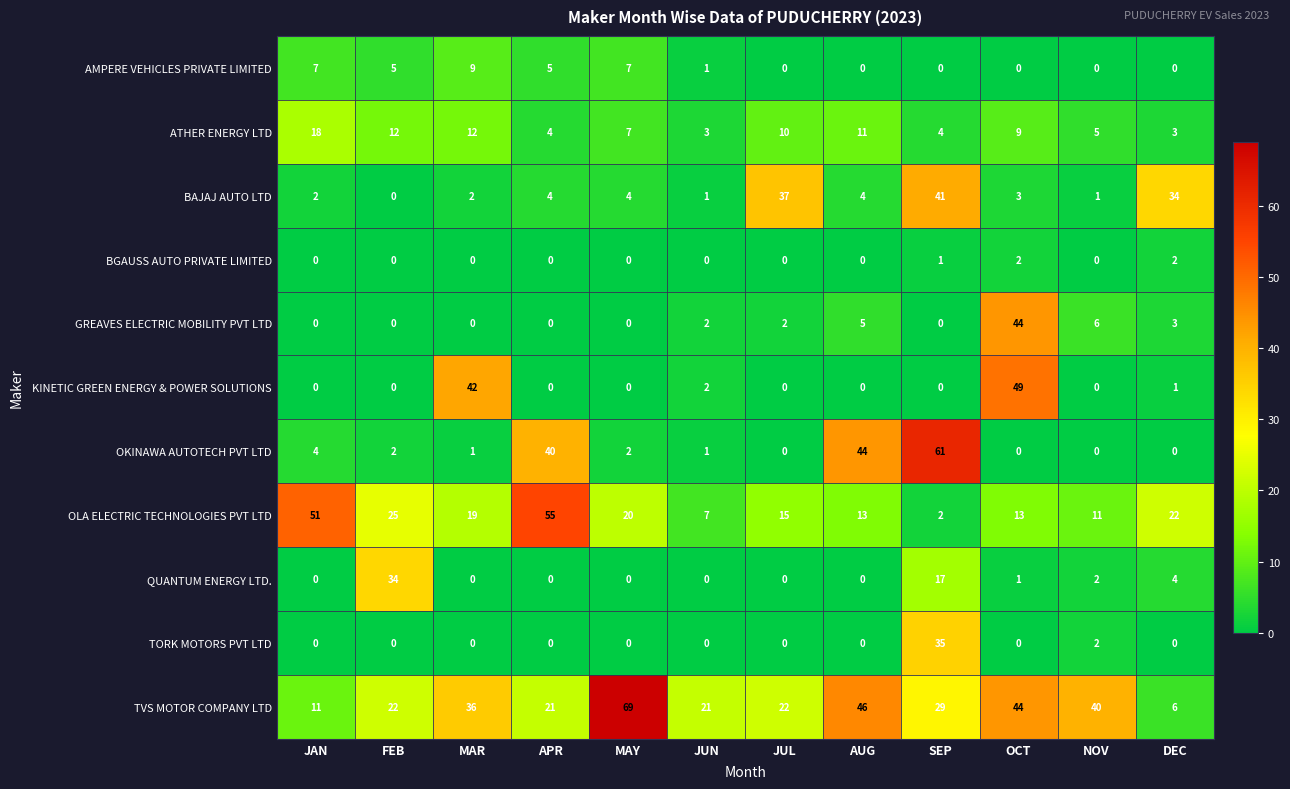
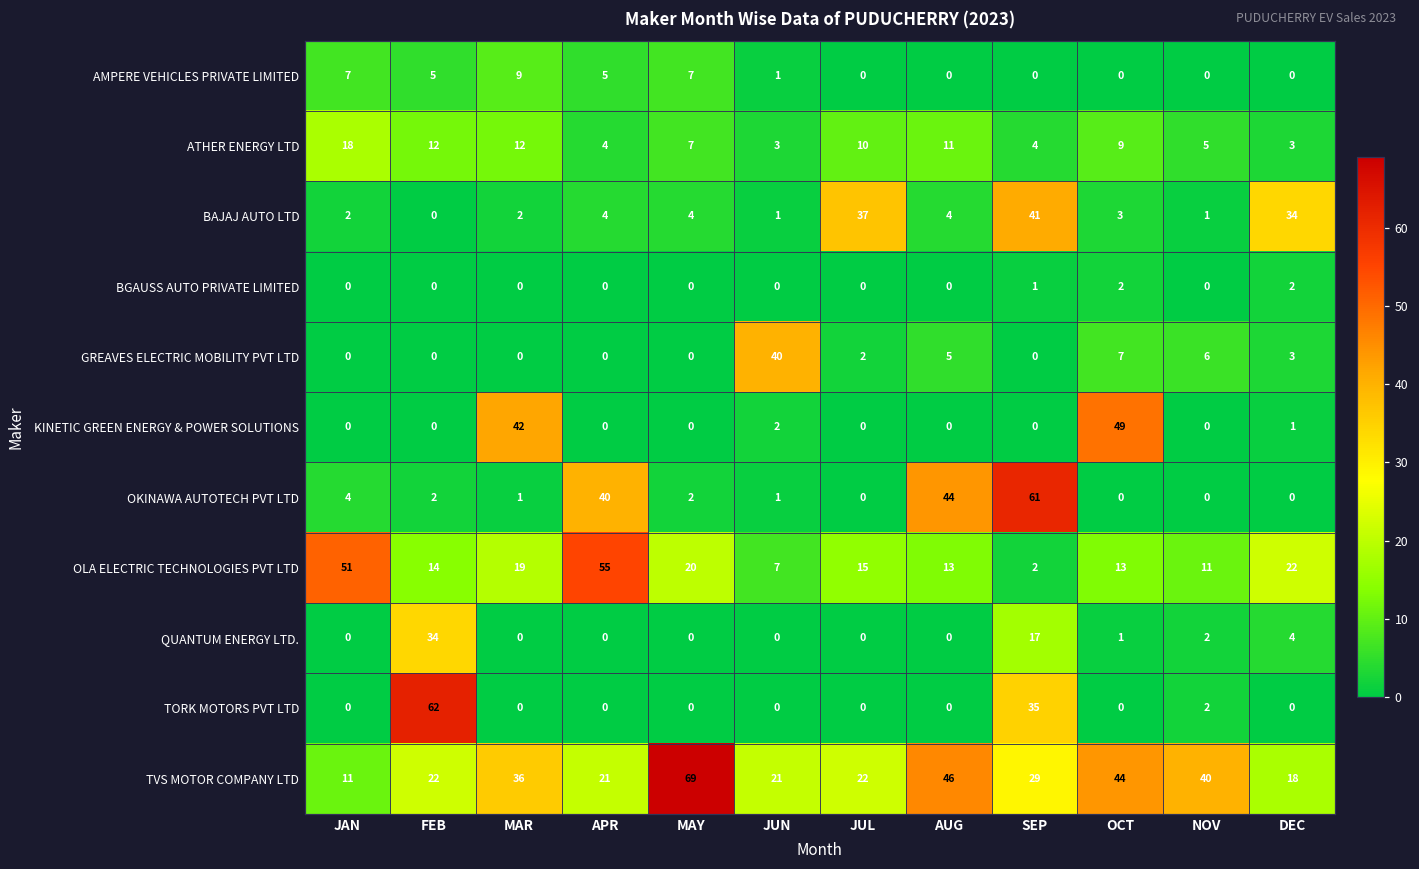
GREAVES ELECTRIC MOBILITY PVT LTD, JUN: 2 -> 40
GREAVES ELECTRIC MOBILITY PVT LTD, OCT: 44 -> 7
OLA ELECTRIC TECHNOLOGIES PVT LTD, FEB: 25 -> 14
TORK MOTORS PVT LTD, FEB: 0 -> 62
TVS MOTOR COMPANY LTD, DEC: 6 -> 18
